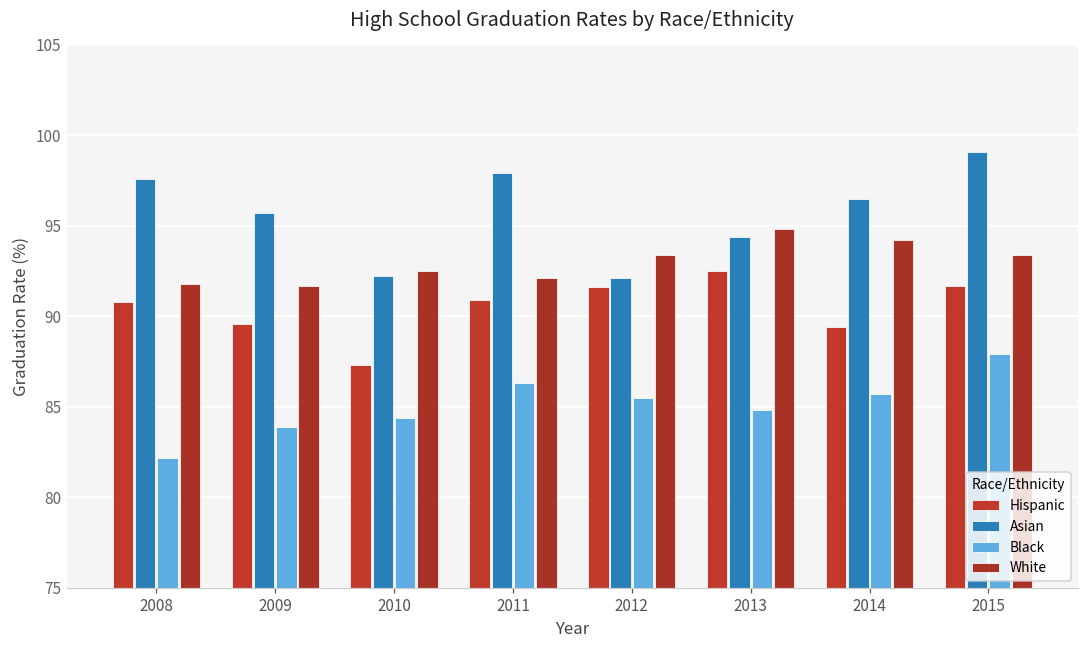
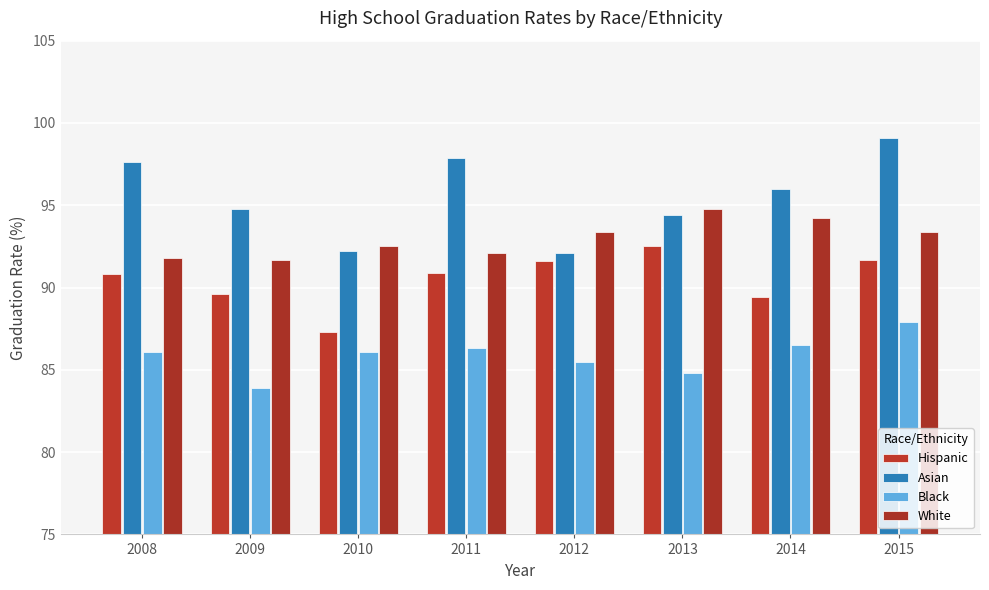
Black, 2008: 82.2 -> 86.1
Asian, 2009: 95.7 -> 94.8
Black, 2010: 84.4 -> 86.1
Asian, 2014: 96.5 -> 96.0
Black, 2014: 85.7 -> 86.5
